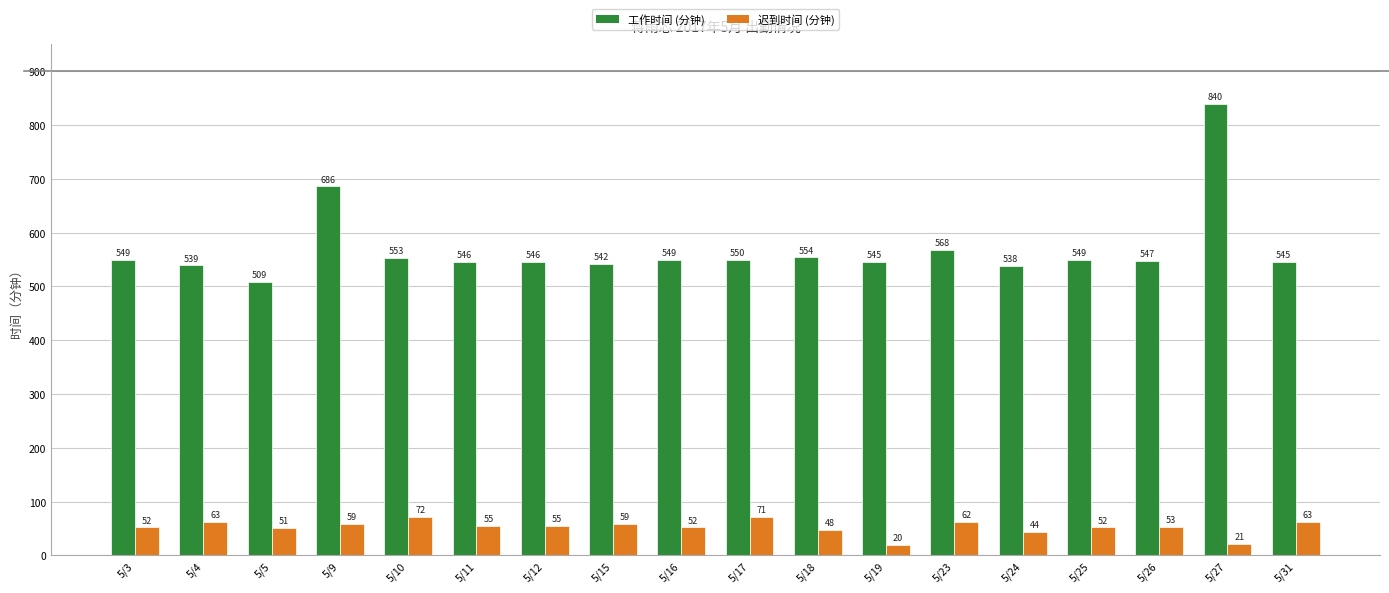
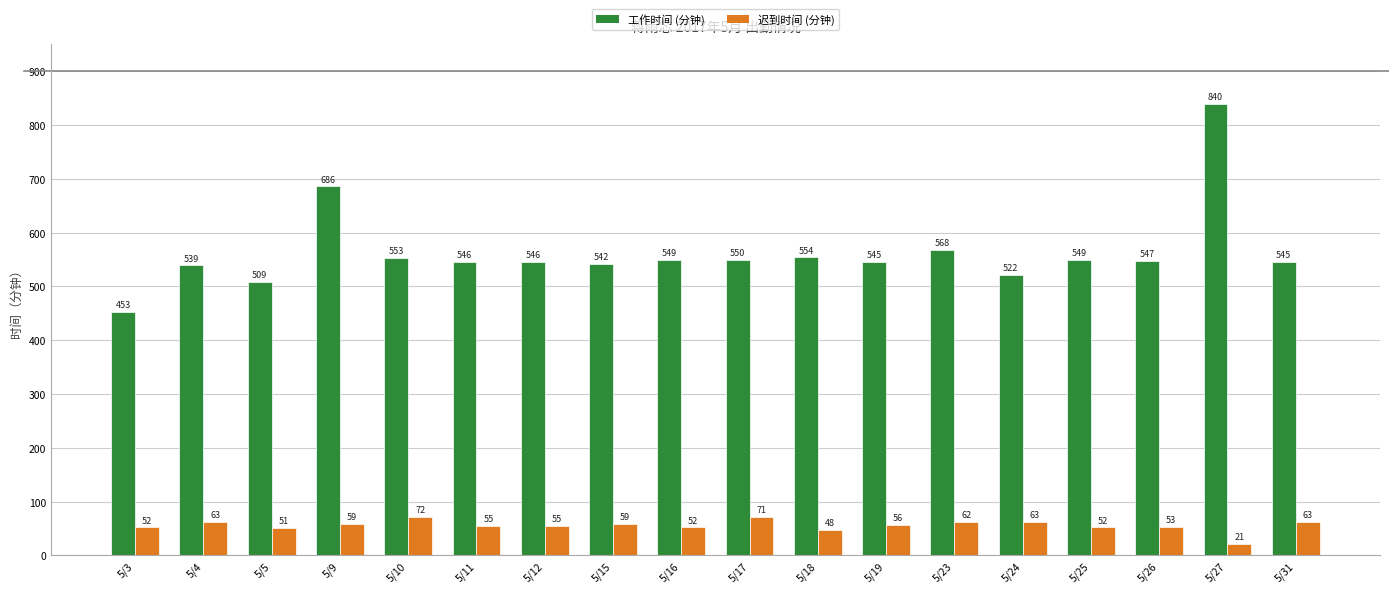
工作时间 (分钟), 5/3: 549 -> 453
迟到时间 (分钟), 5/19: 20 -> 56
工作时间 (分钟), 5/24: 538 -> 522
迟到时间 (分钟), 5/24: 44 -> 63
